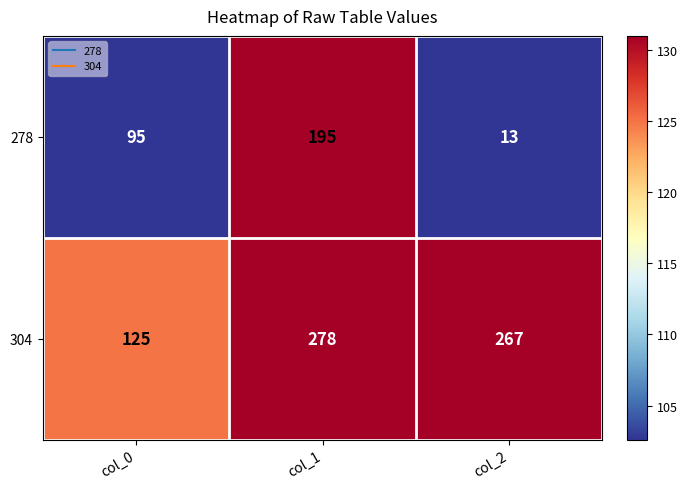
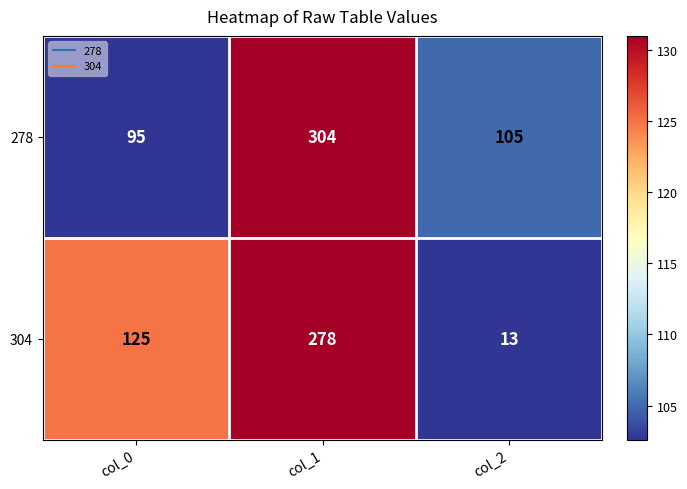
278, col_1: 195 -> 304
278, col_2: 13 -> 105
304, col_2: 267 -> 13
